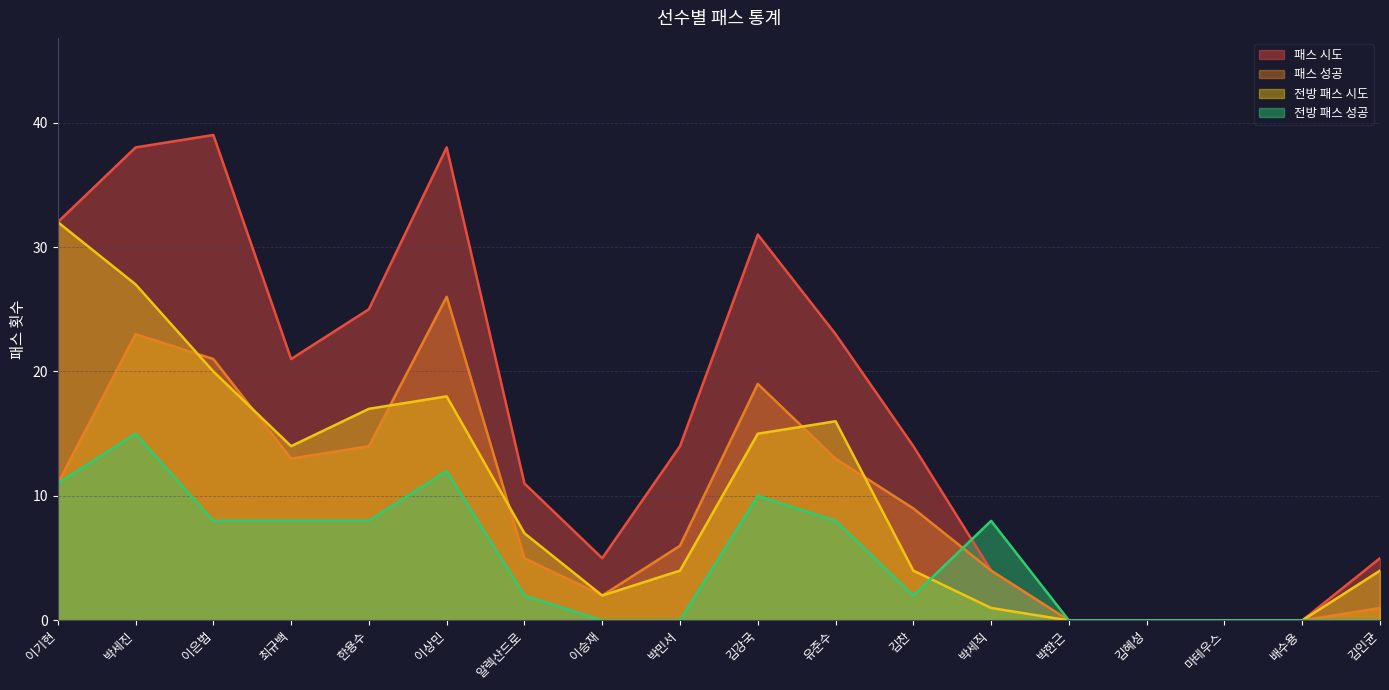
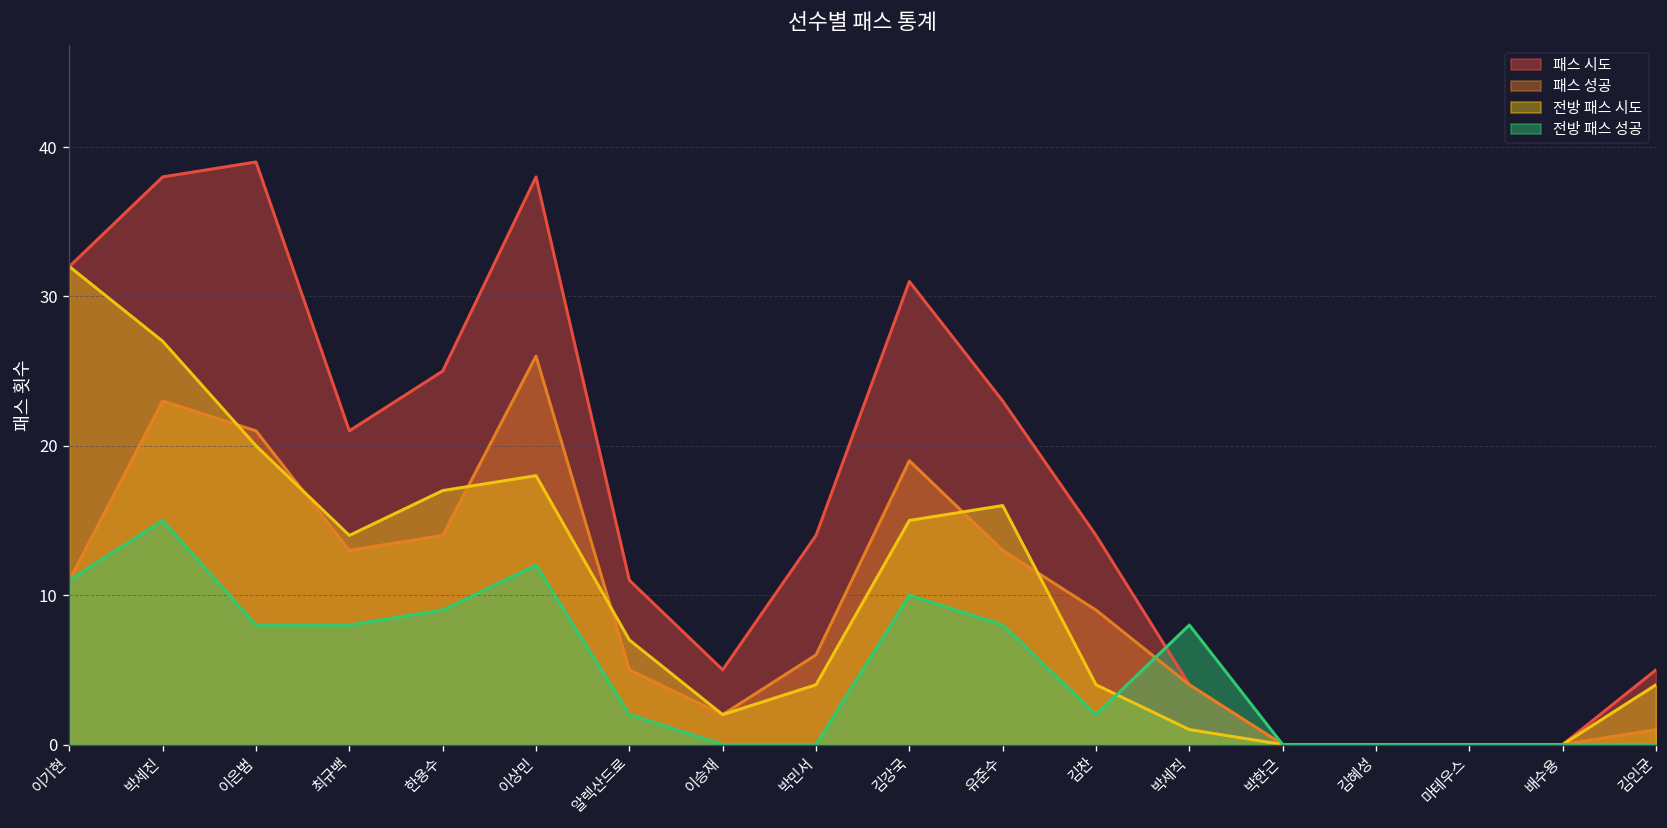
전방 패스 성공, 한용수: 8 -> 9
